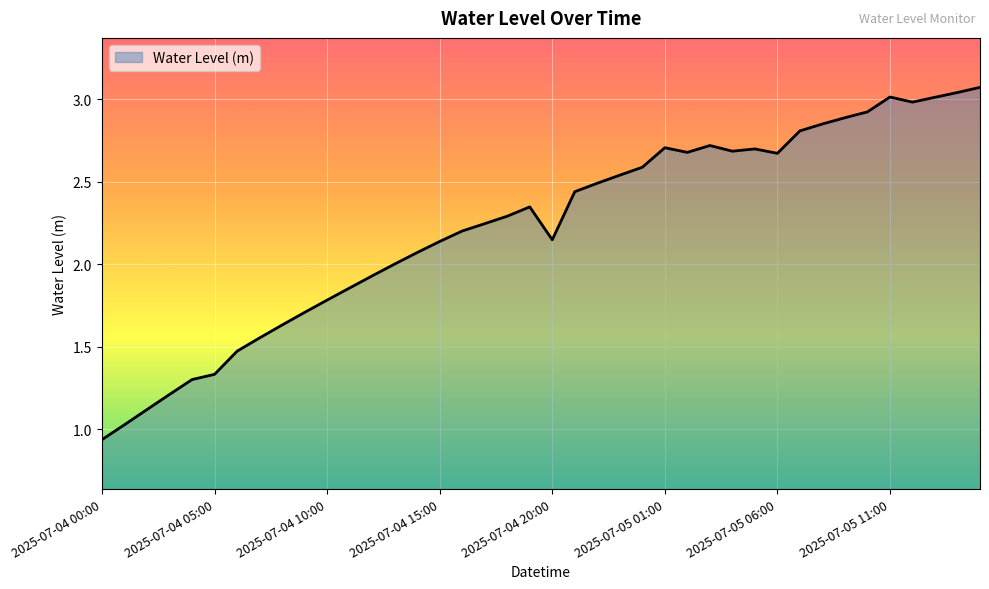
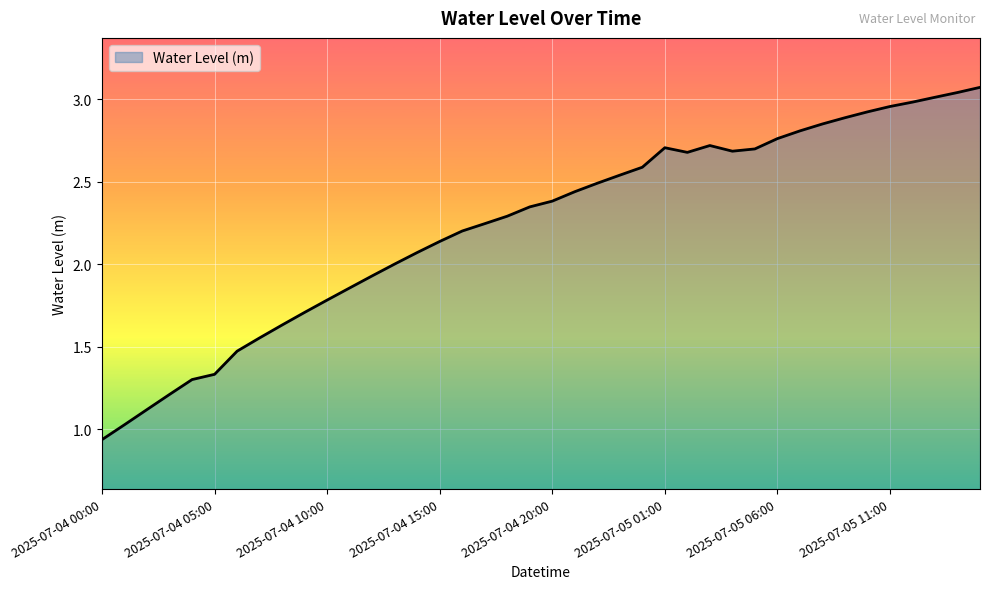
2025-07-04 20:00: 2.15 -> 2.38
2025-07-05 06:00: 2.67 -> 2.76
2025-07-05 11:00: 3.02 -> 2.96
